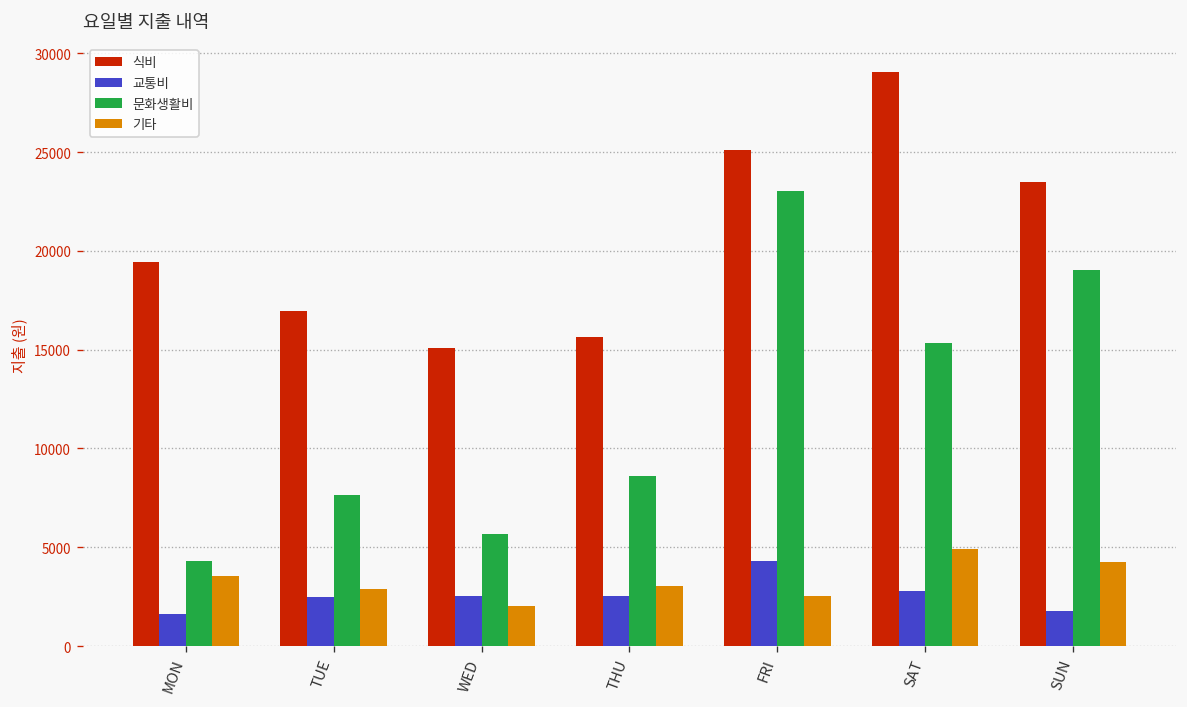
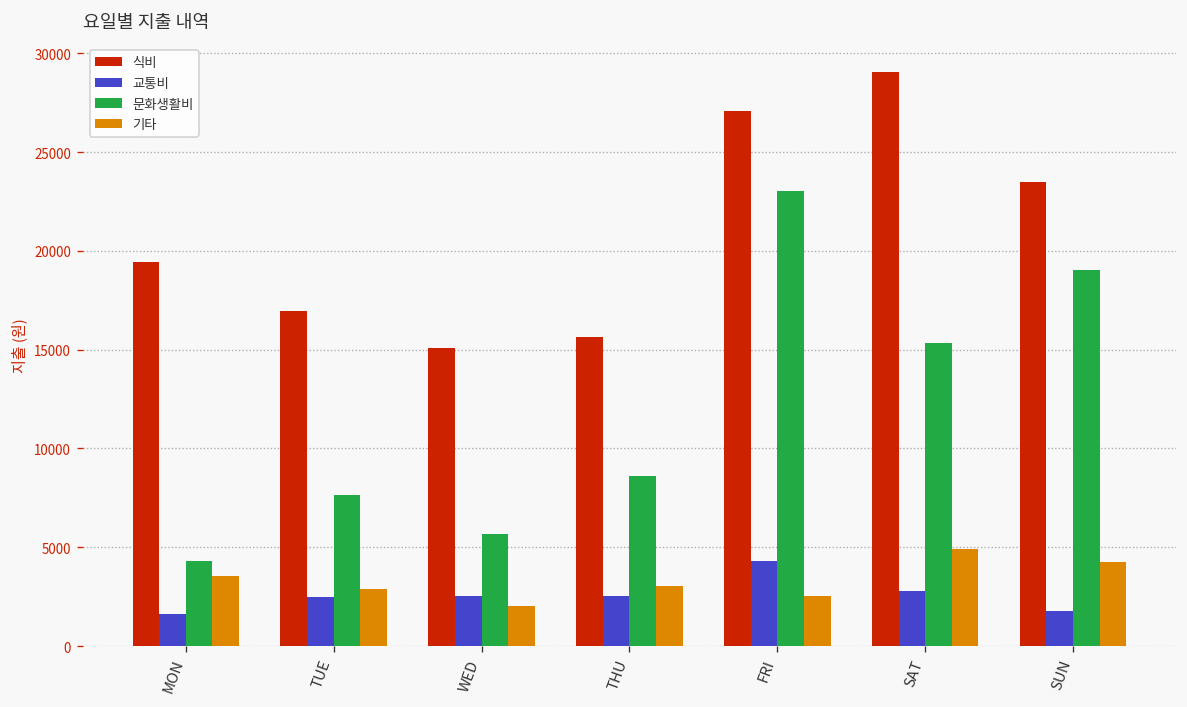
식비, FRI: 25100 -> 27100
